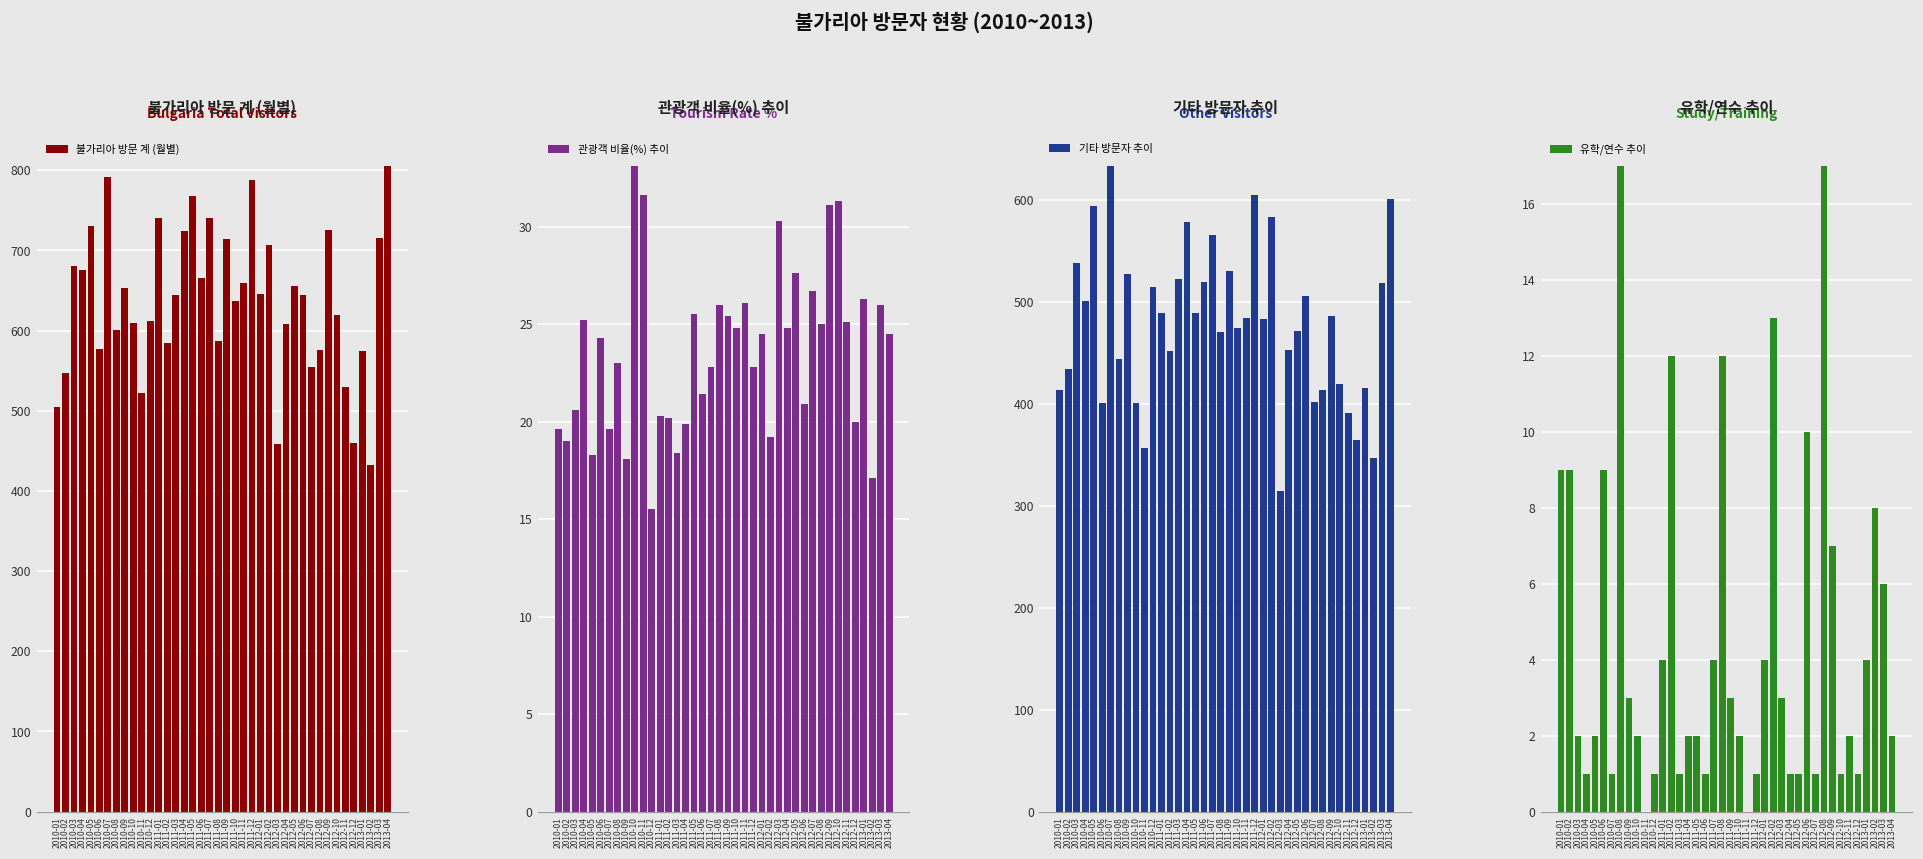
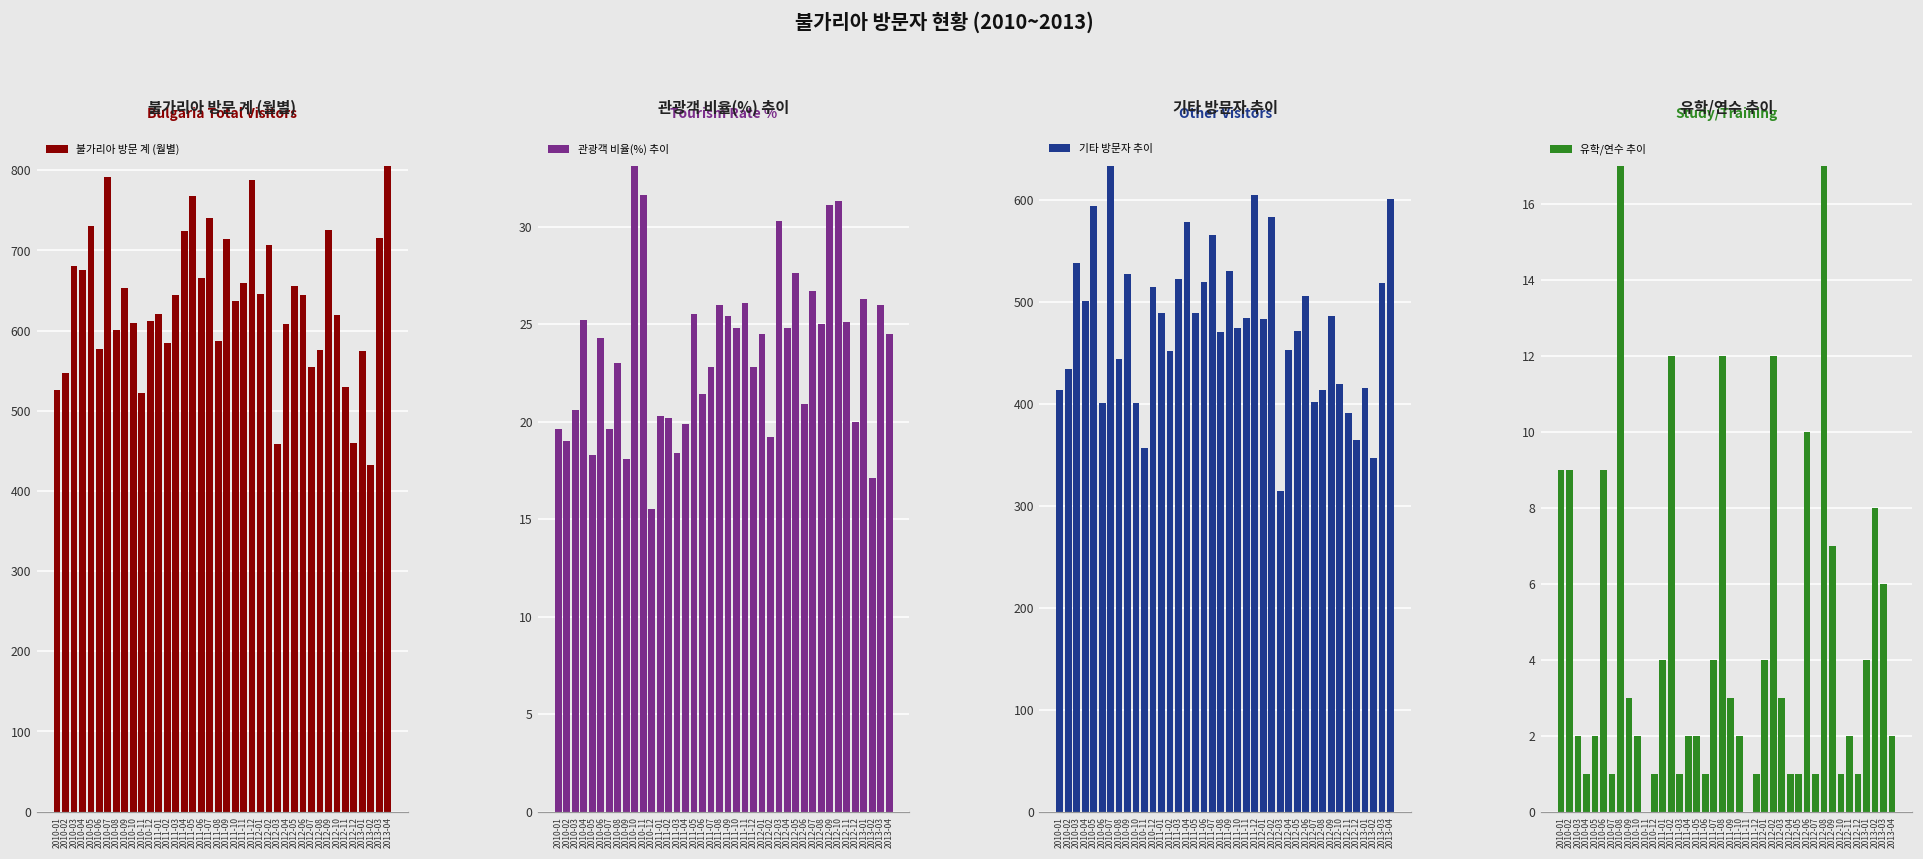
불가리아 방문 계 (월별), 2010-01: 510 -> 530
불가리아 방문 계 (월별), 2011-01: 740 -> 620
유학/연수 추이, 2012-02: 13 -> 12
